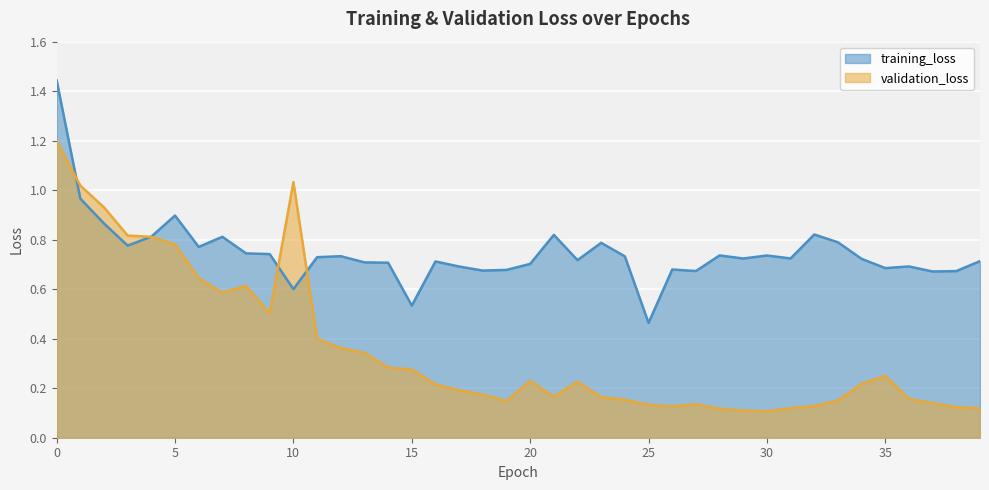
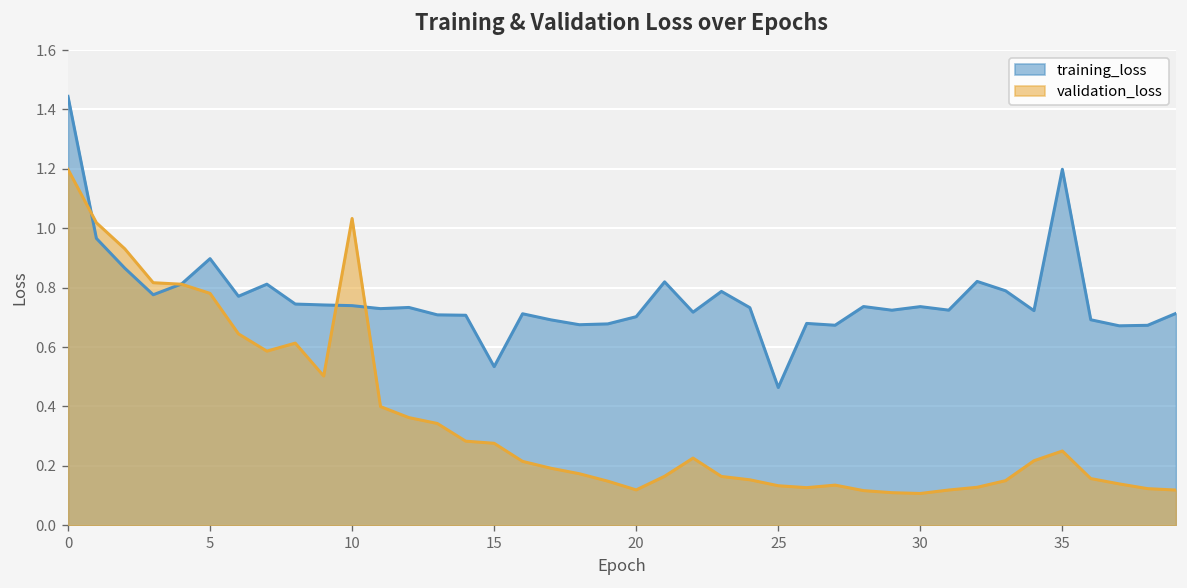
training_loss, 10: 0.60 -> 0.74
validation_loss, 20: 0.23 -> 0.12
training_loss, 35: 0.69 -> 1.20
